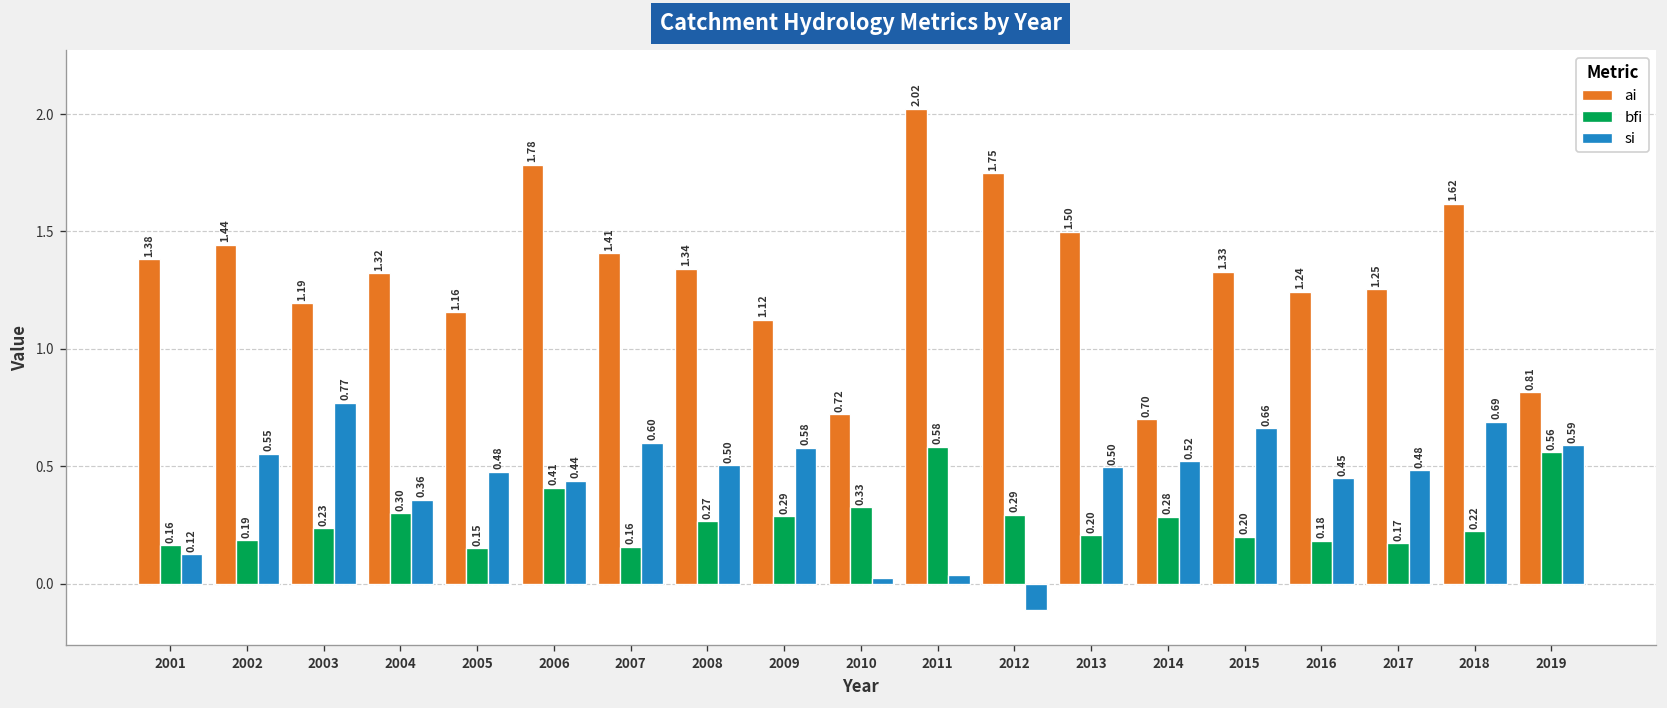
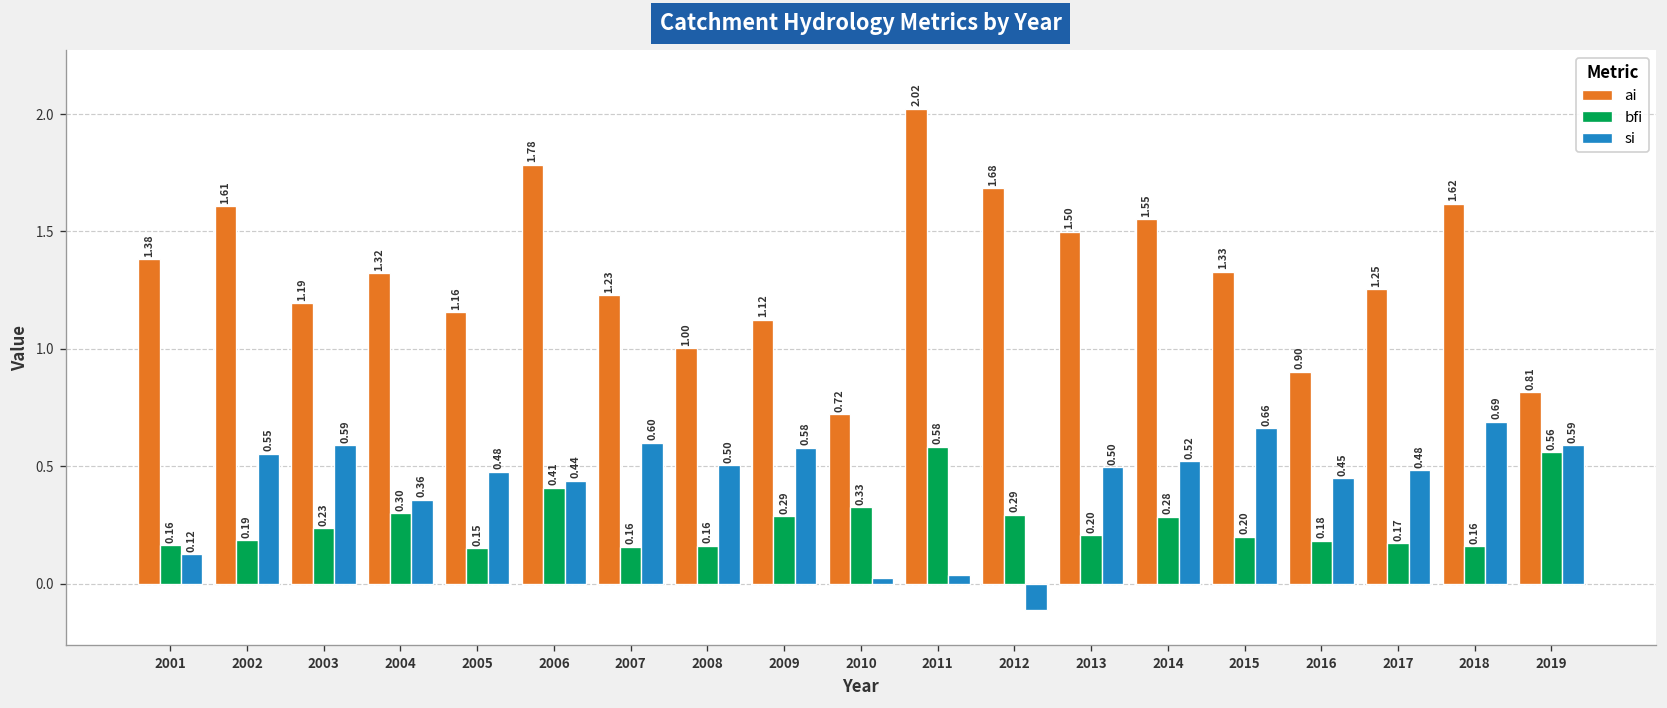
ai, 2002: 1.44 -> 1.61
si, 2003: 0.77 -> 0.59
ai, 2007: 1.41 -> 1.23
ai, 2008: 1.34 -> 1.00
bfi, 2008: 0.27 -> 0.16
ai, 2012: 1.75 -> 1.68
ai, 2014: 0.70 -> 1.55
ai, 2016: 1.24 -> 0.90
bfi, 2018: 0.22 -> 0.16
